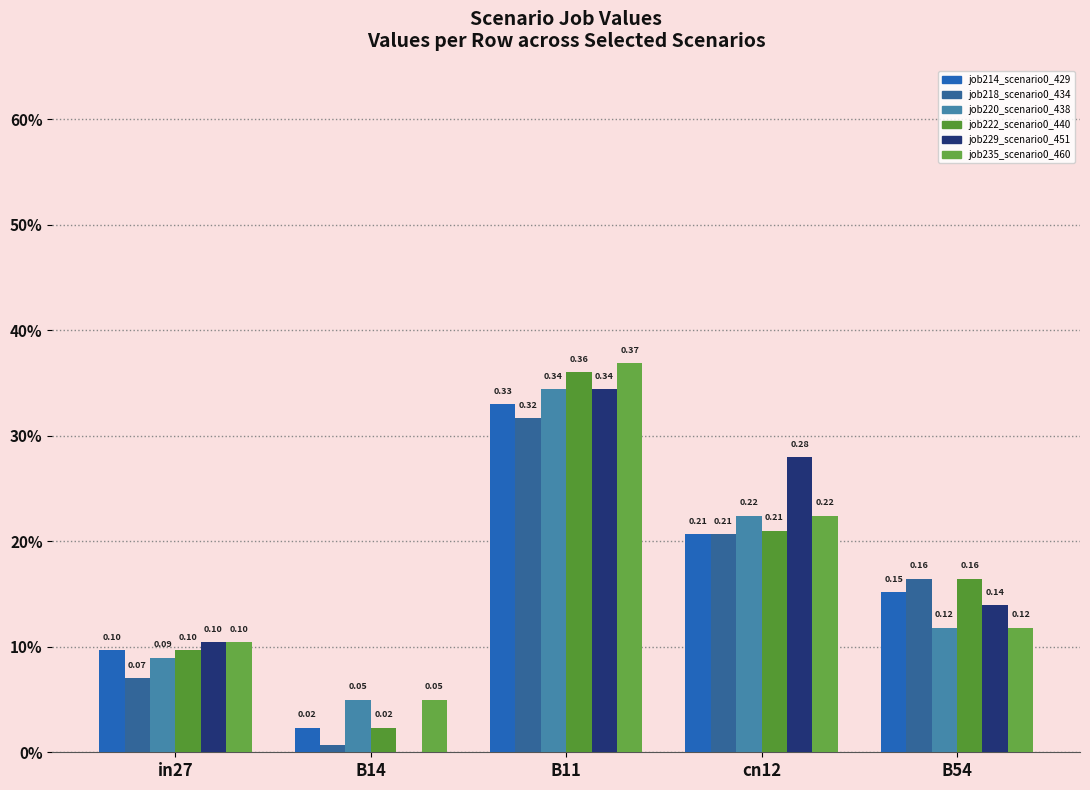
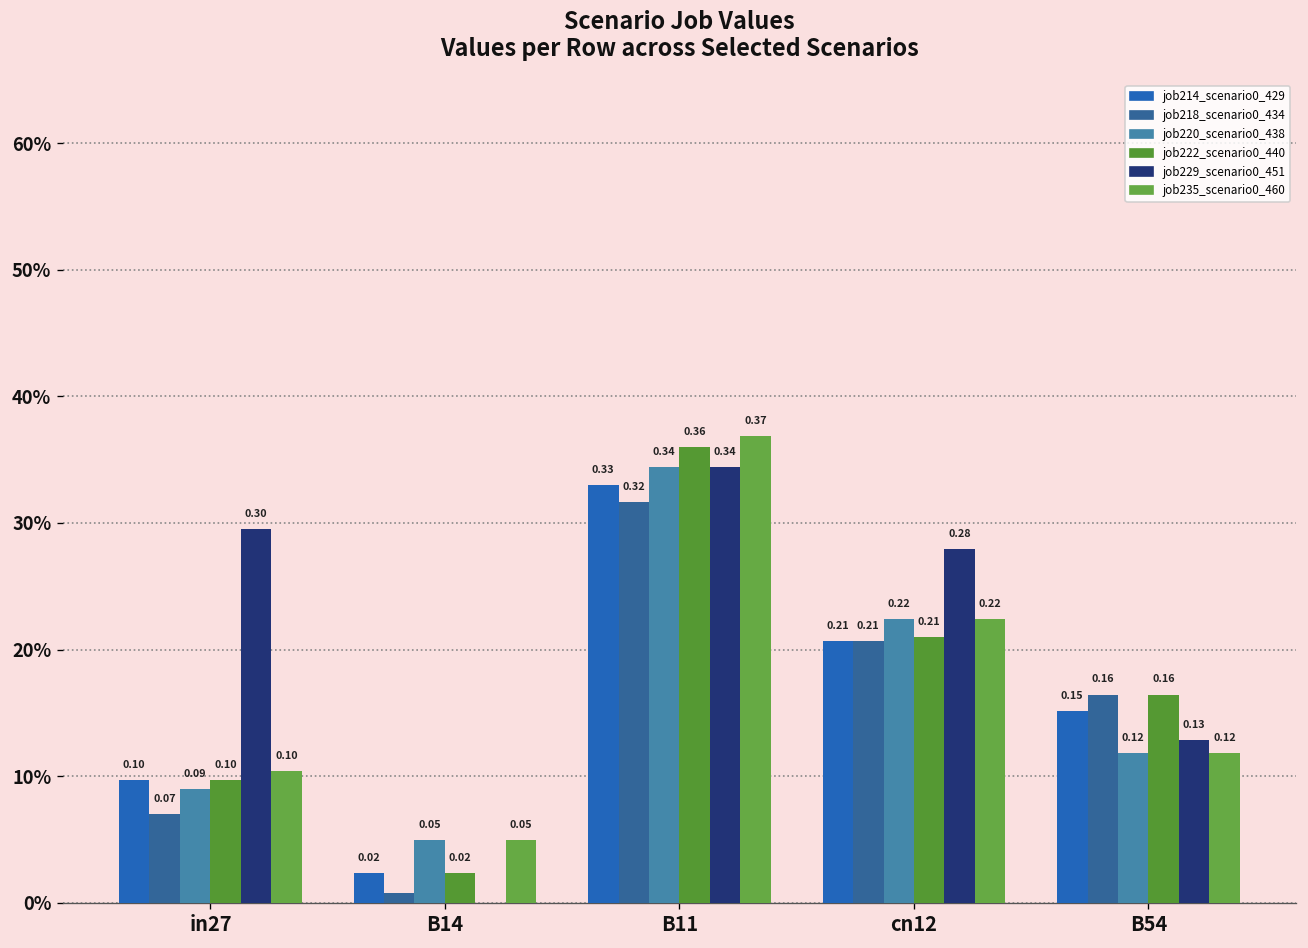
job229_scenario0_451, in27: 0.10 -> 0.30
job229_scenario0_451, B54: 0.14 -> 0.13
